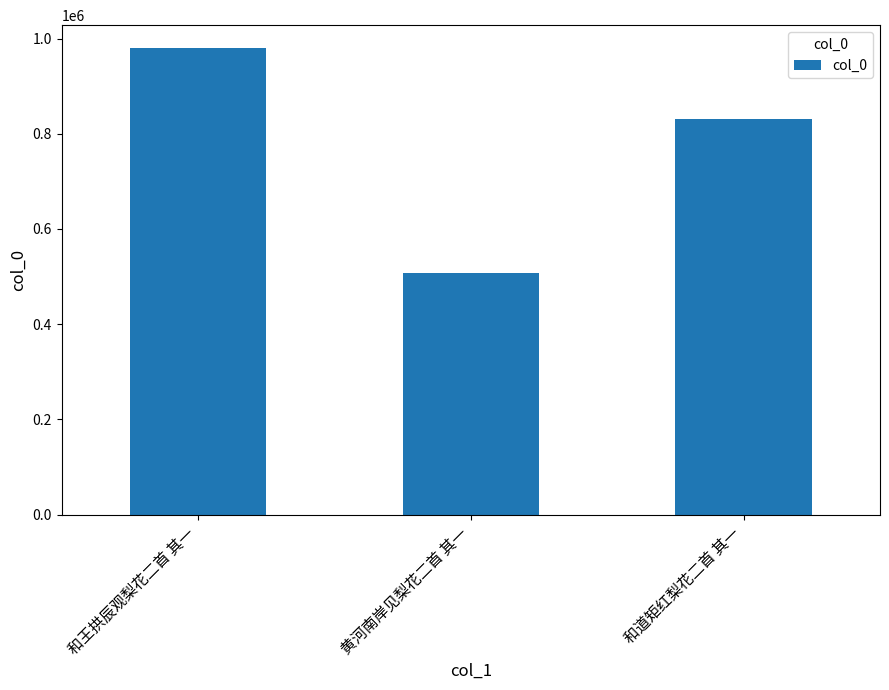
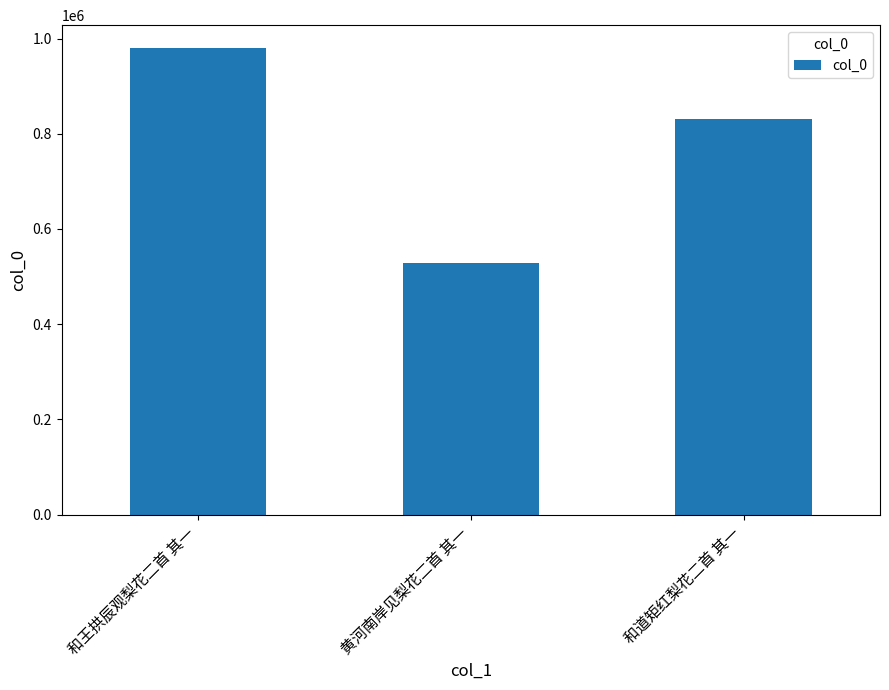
黄河南岸见梨花二首 其一: 510000 -> 530000
